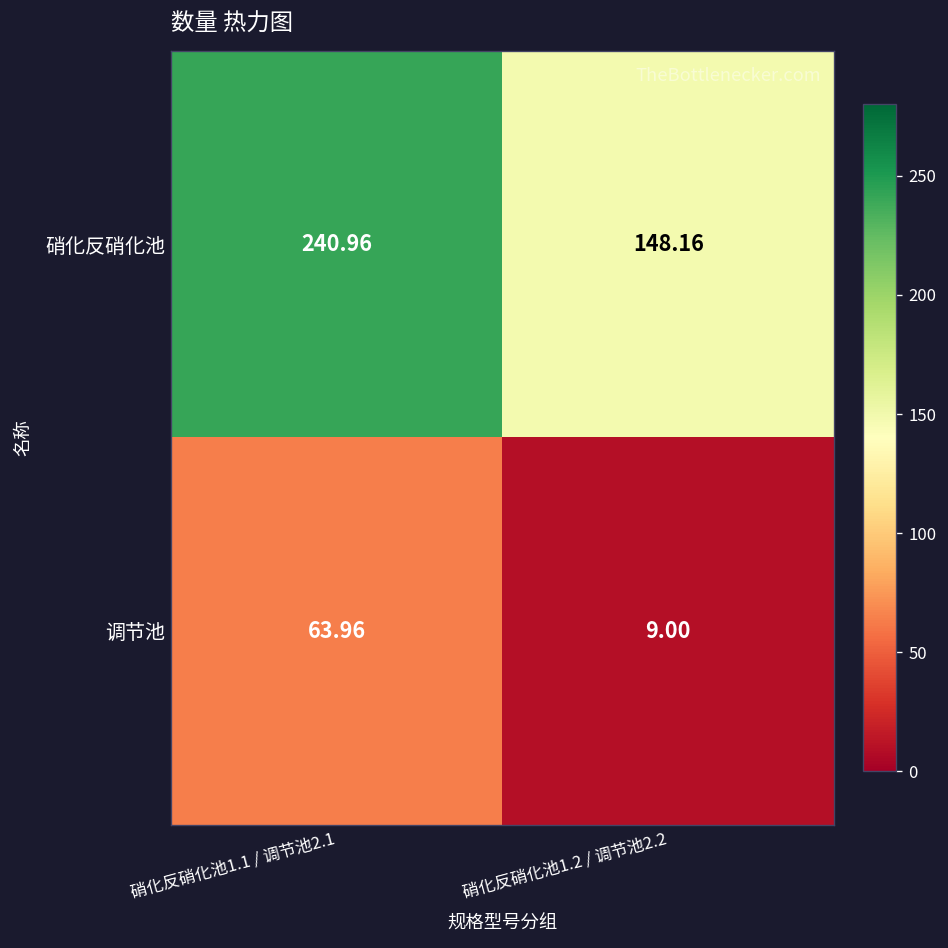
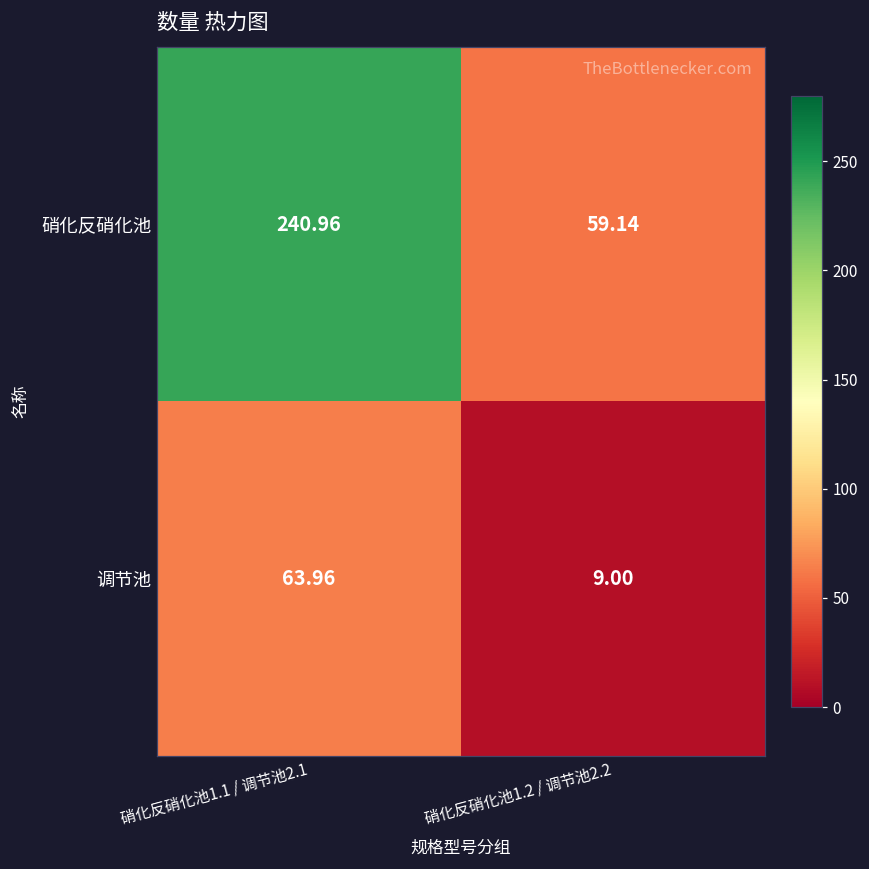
硝化反硝化池, 硝化反硝化池1.2 / 调节池2.2: 148.16 -> 59.14
